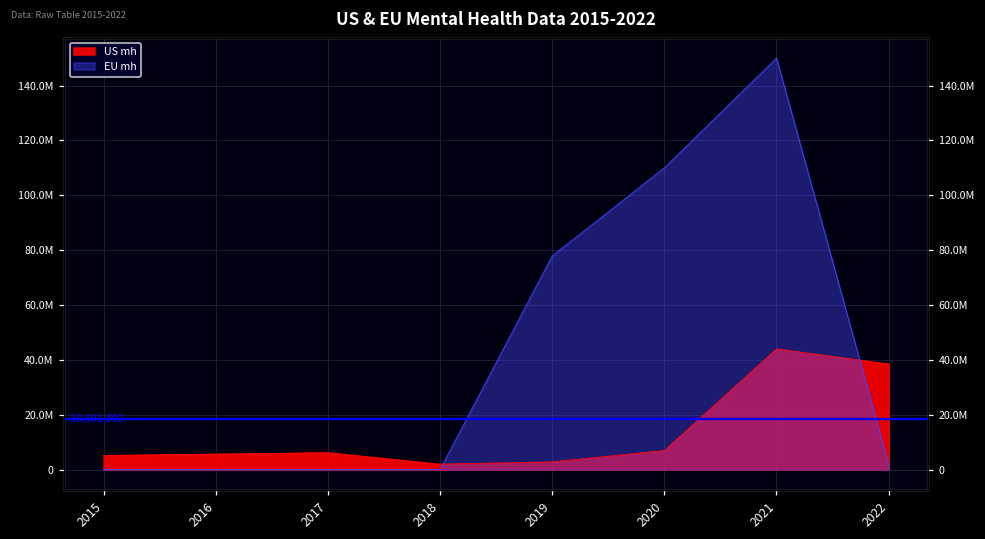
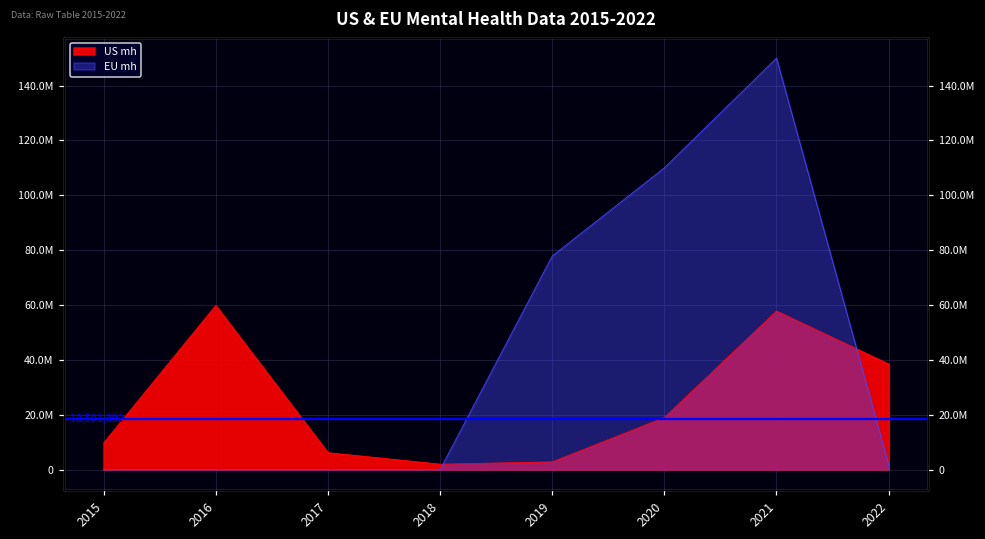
US mh, 2015: 5000000 -> 10000000
US mh, 2016: 6000000 -> 60000000
US mh, 2020: 7000000 -> 19000000
US mh, 2021: 44000000 -> 58000000
